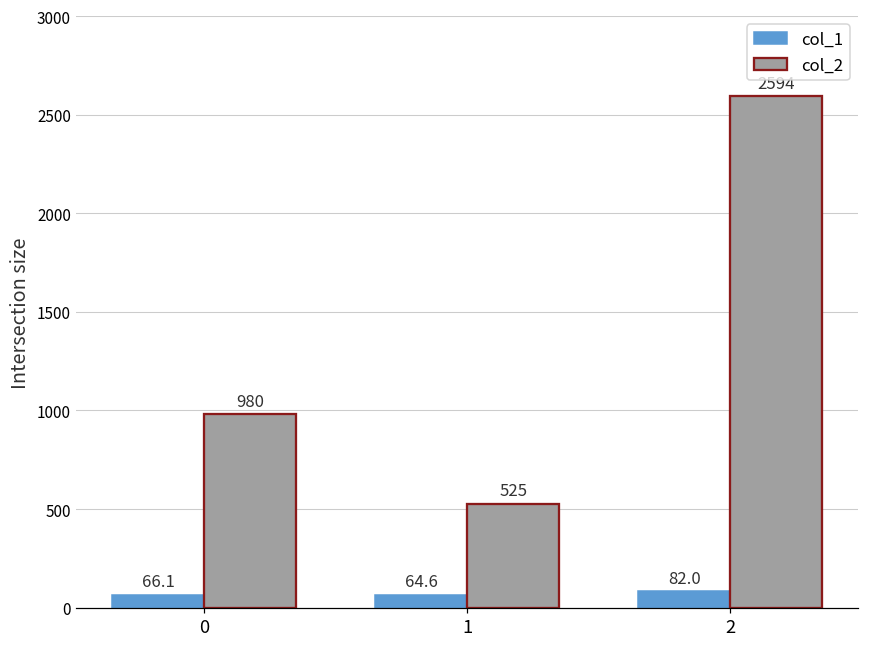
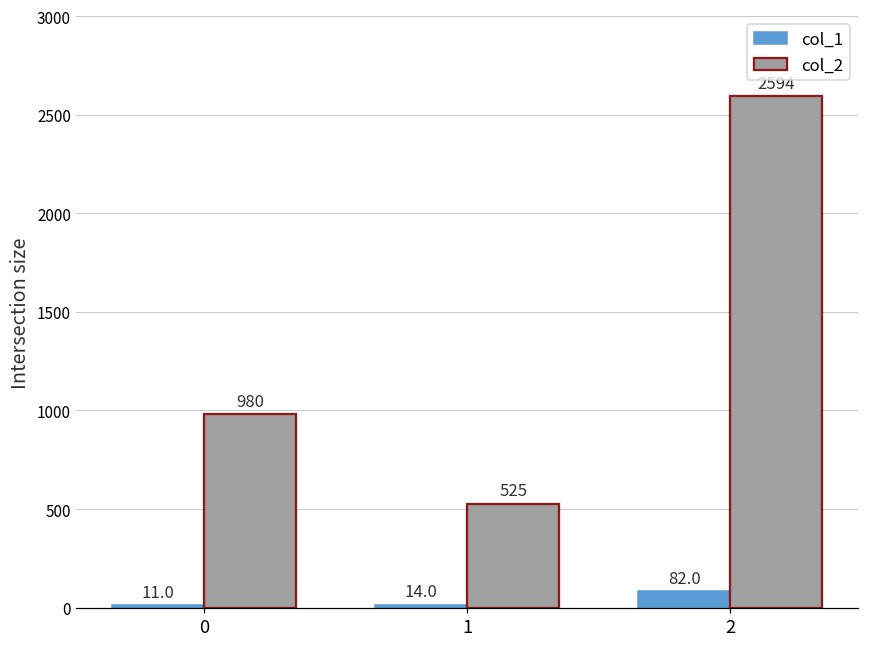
col_1, 0: 66.1 -> 11.0
col_1, 1: 64.6 -> 14.0
